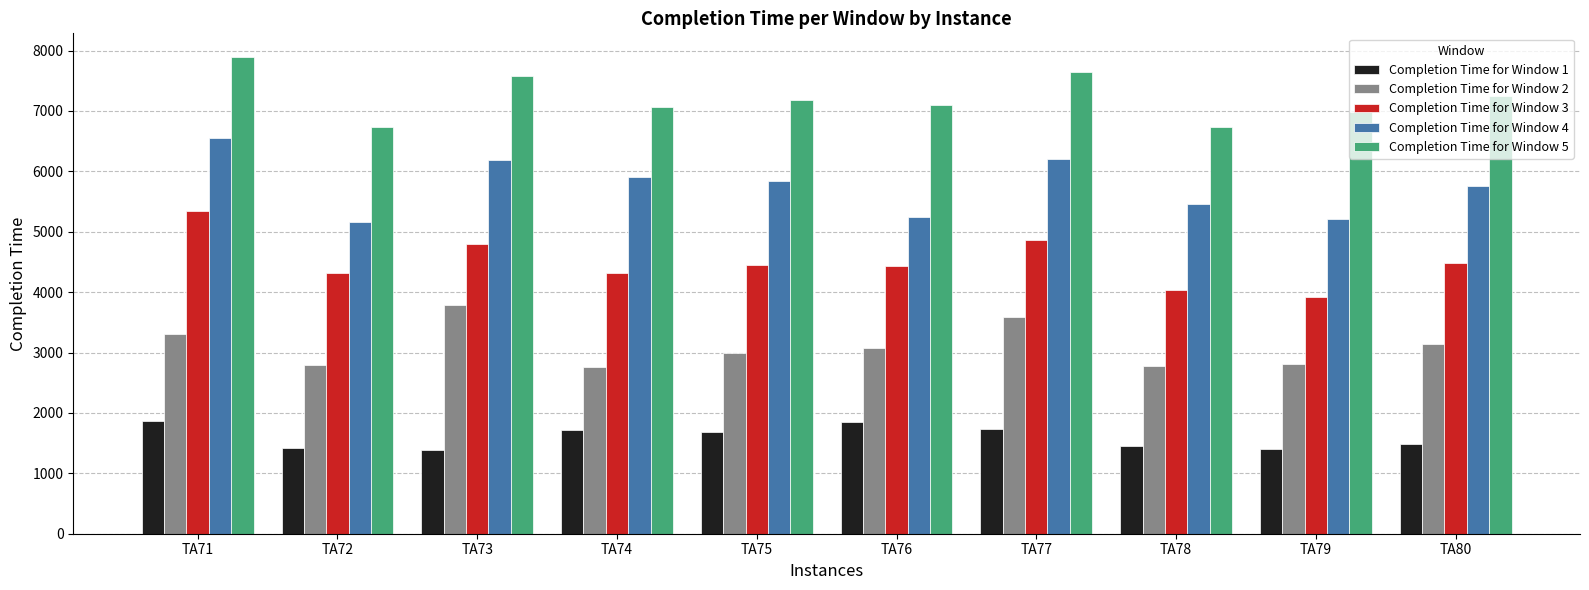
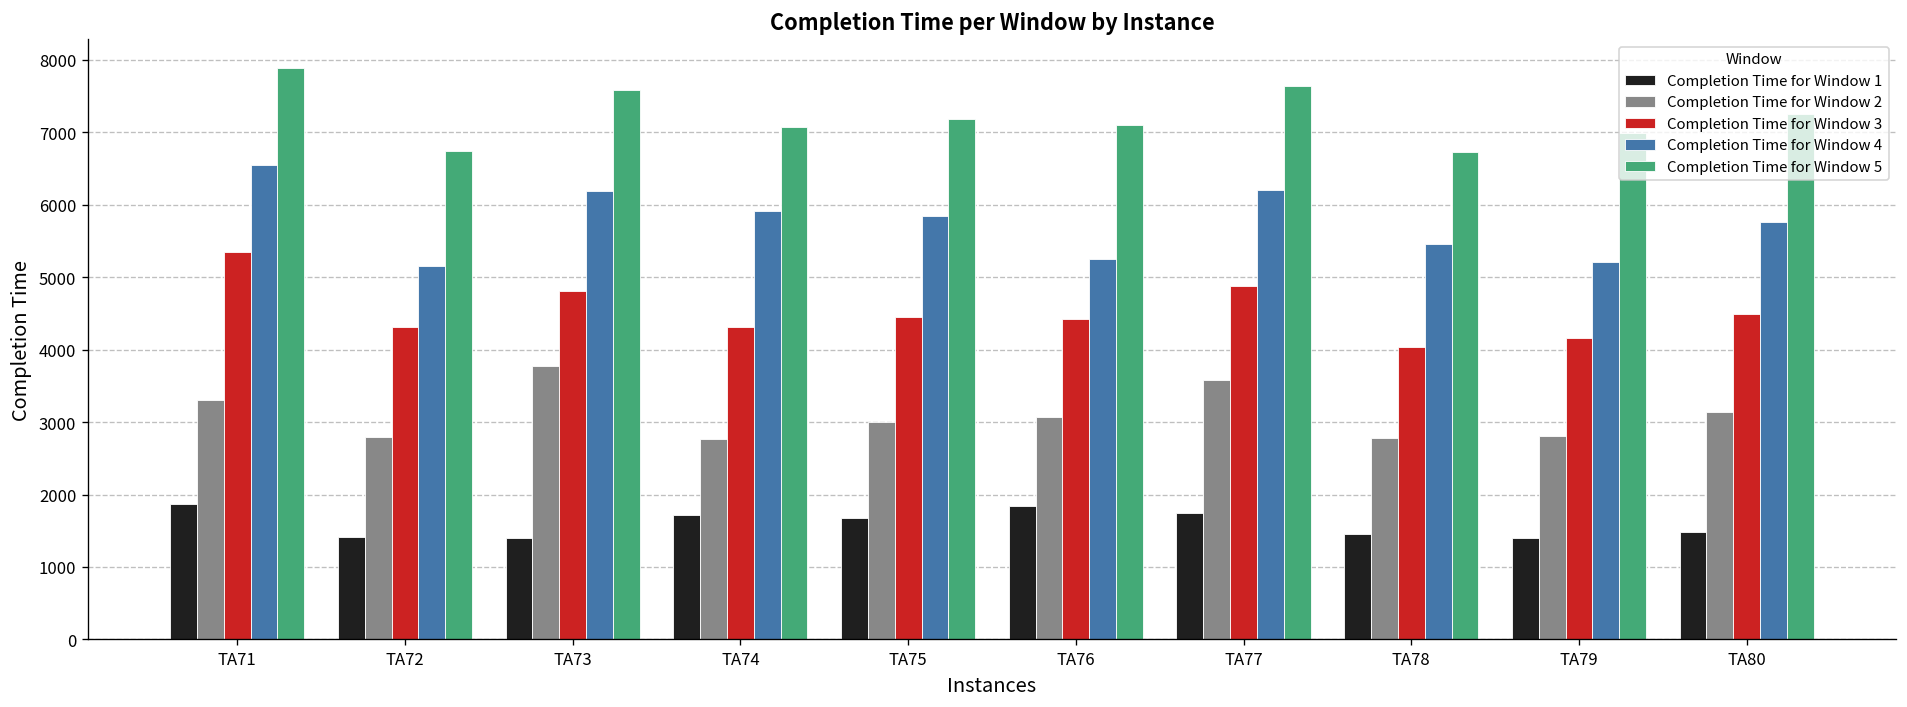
Completion Time for Window 3, TA79: 3900 -> 4200
